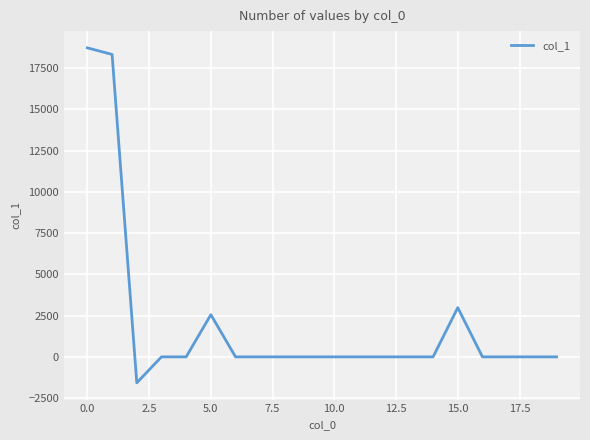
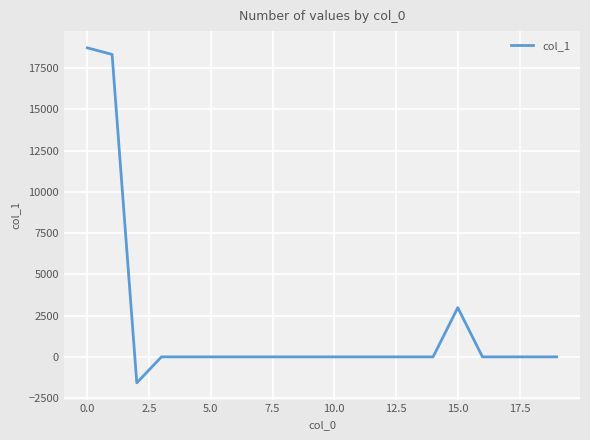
5.0: 2600 -> 0
